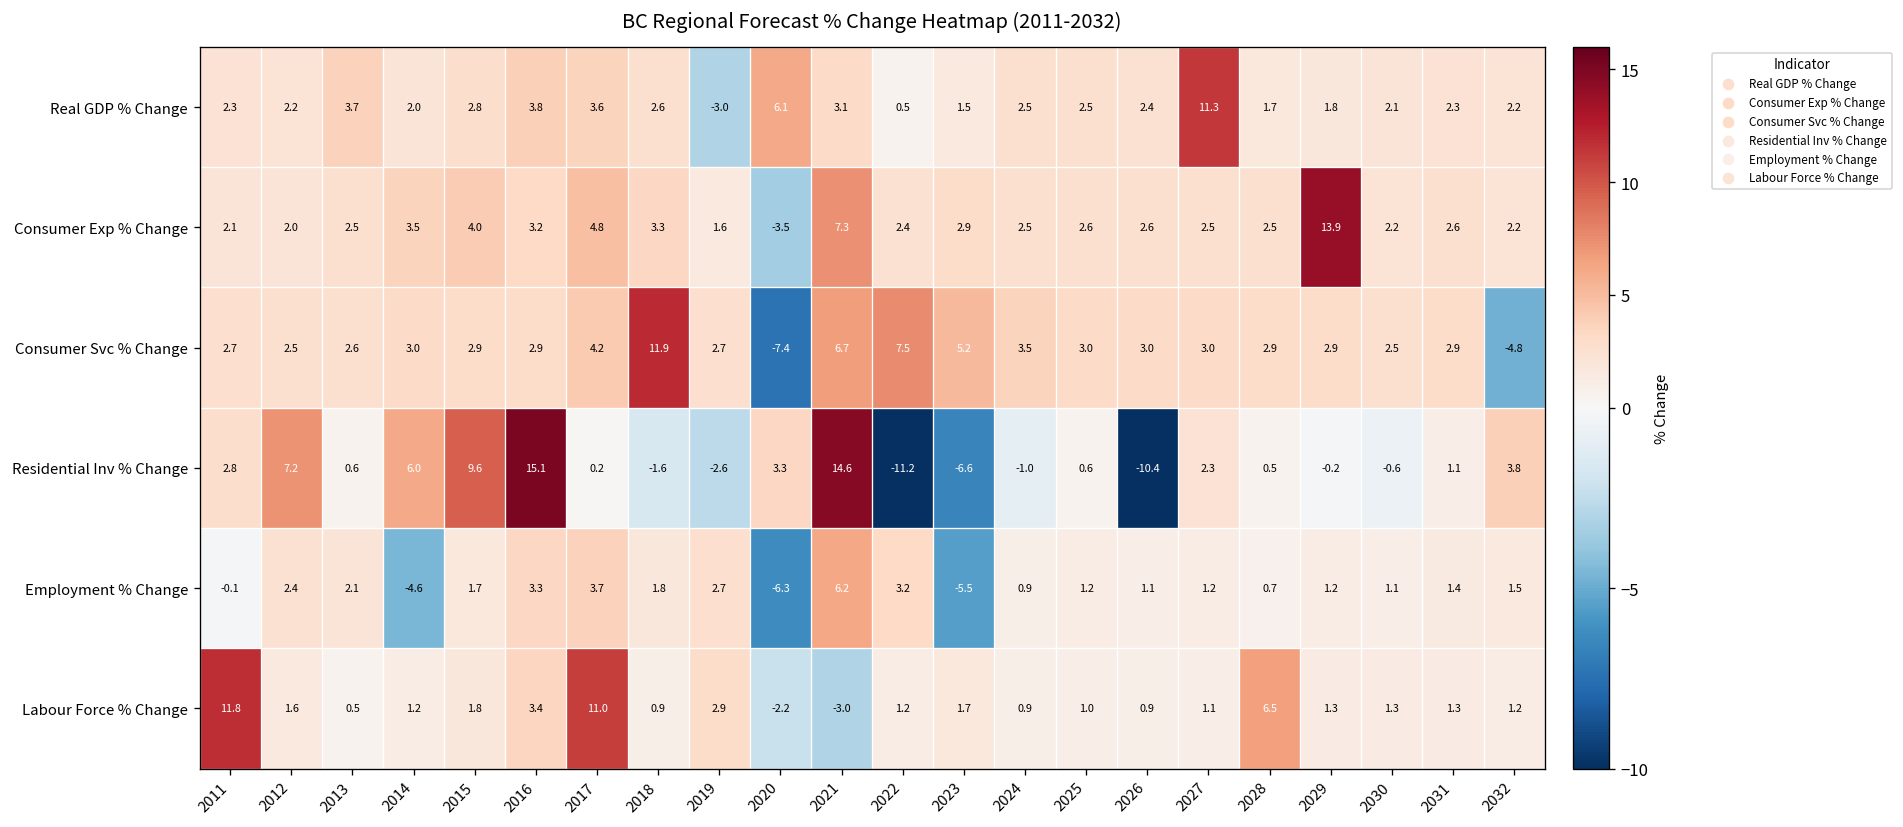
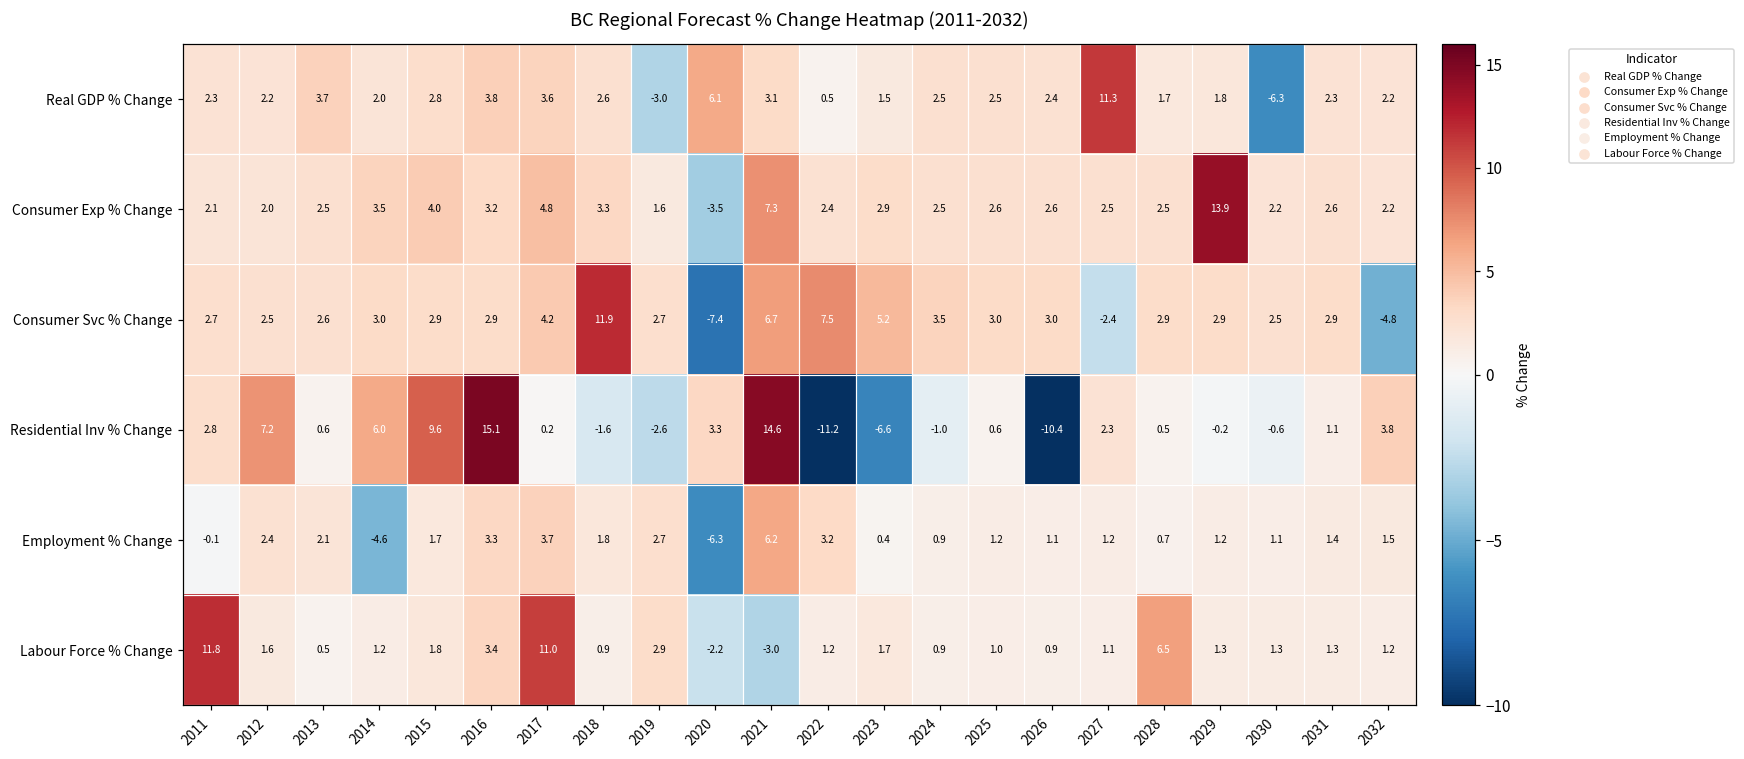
Real GDP % Change, 2030: 2.1 -> -6.3
Consumer Svc % Change, 2027: 3.0 -> -2.4
Employment % Change, 2023: -5.5 -> 0.4
